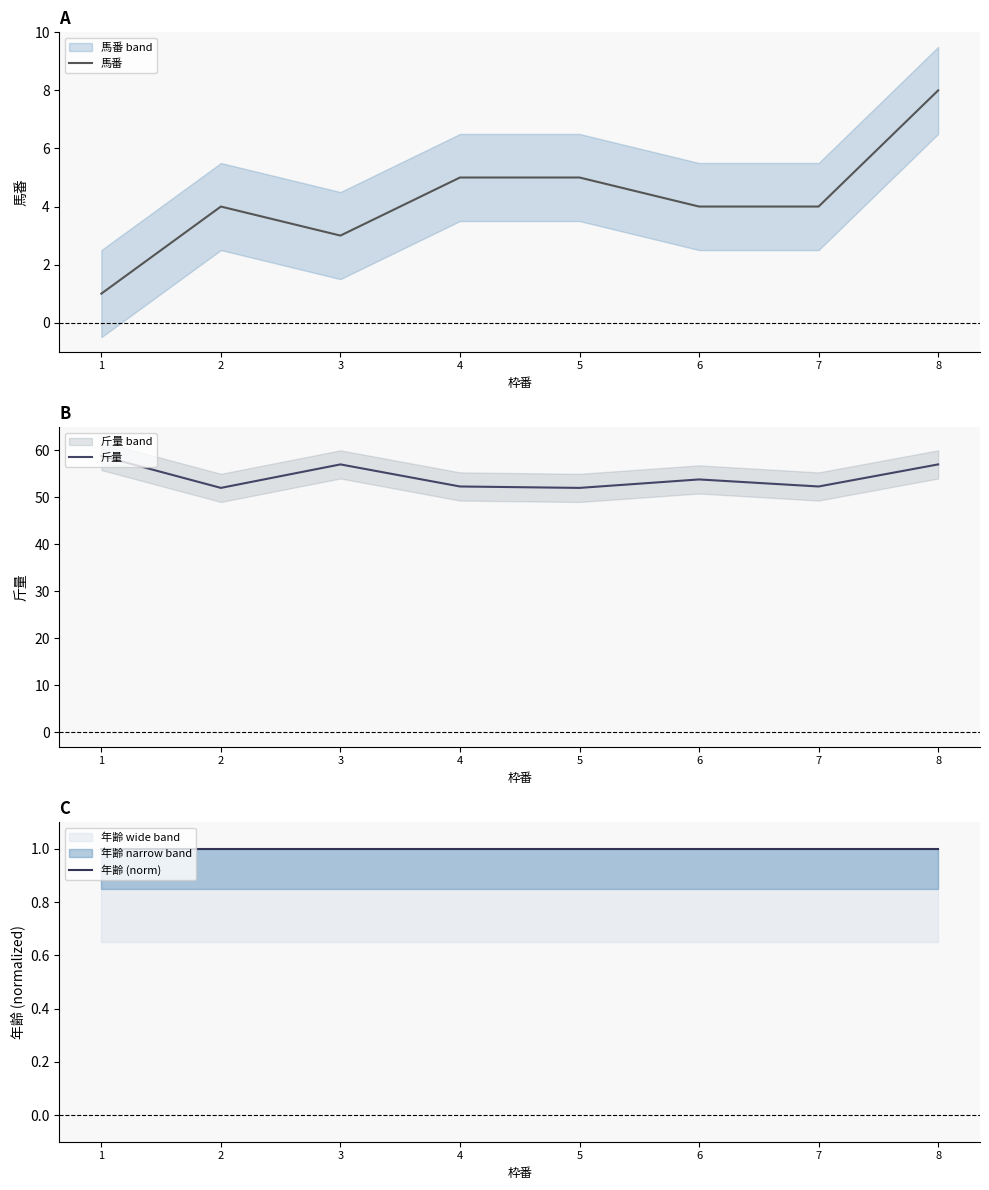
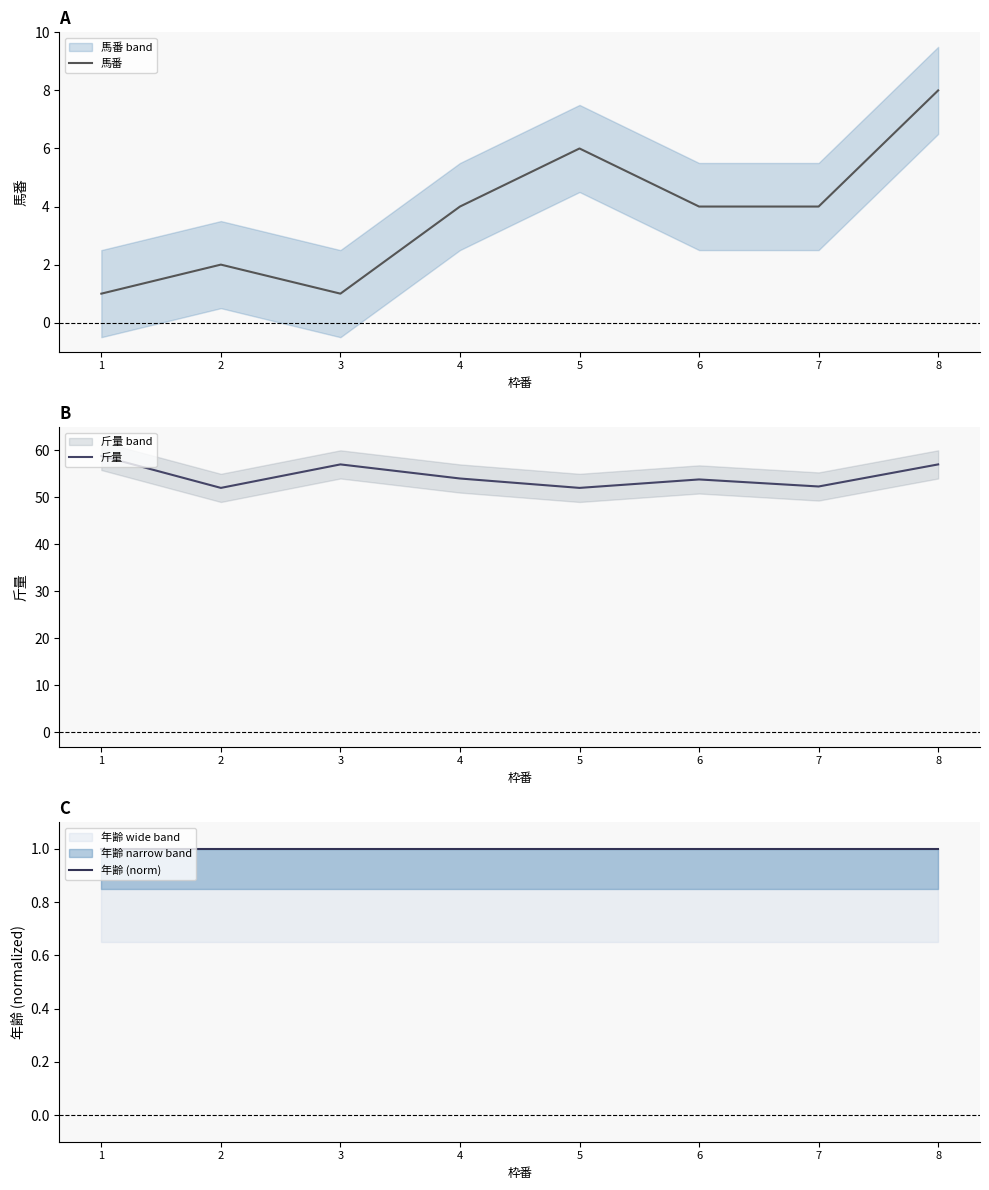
A, 馬番, 2: 4 -> 2
A, 馬番, 3: 3 -> 1
A, 馬番, 4: 5 -> 4
A, 馬番, 5: 5 -> 6
B, 斤量, 4: 52 -> 54
